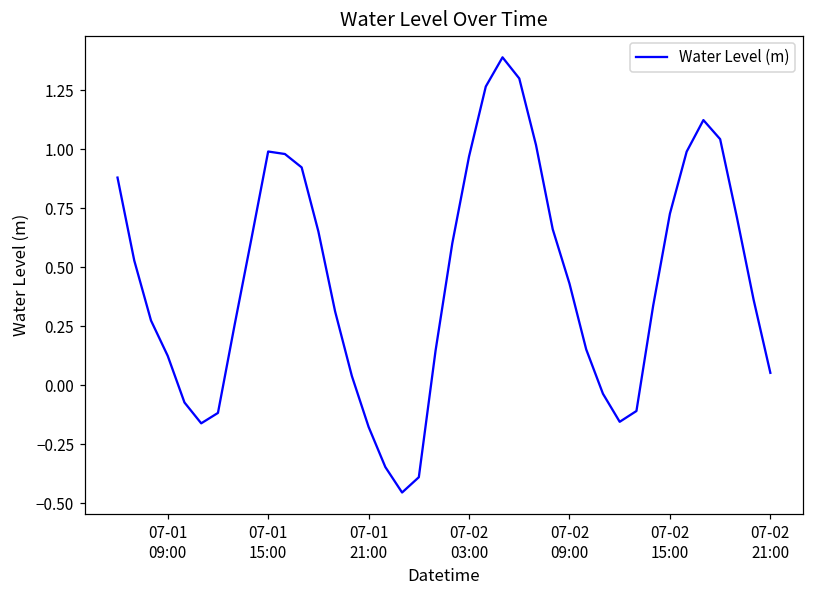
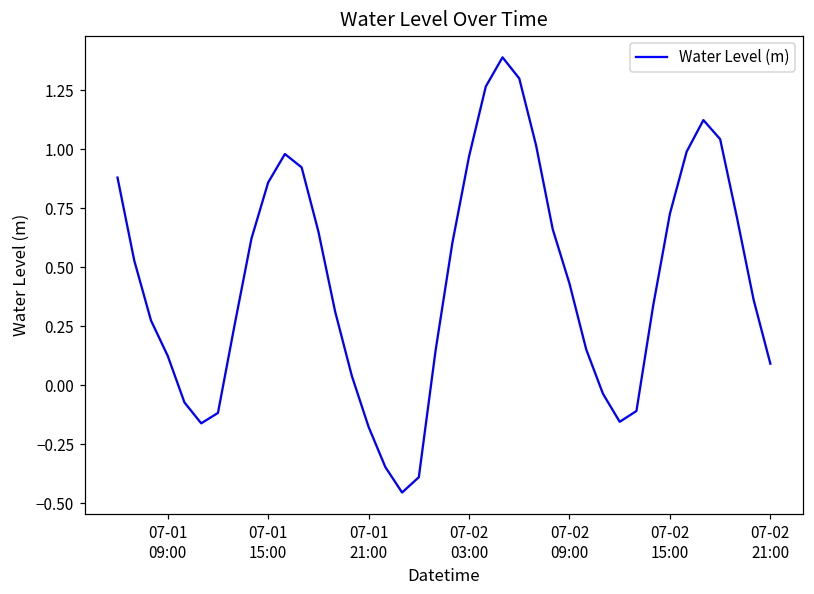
07-01 15:00: 0.99 -> 0.86
07-02 21:00: 0.05 -> 0.09
